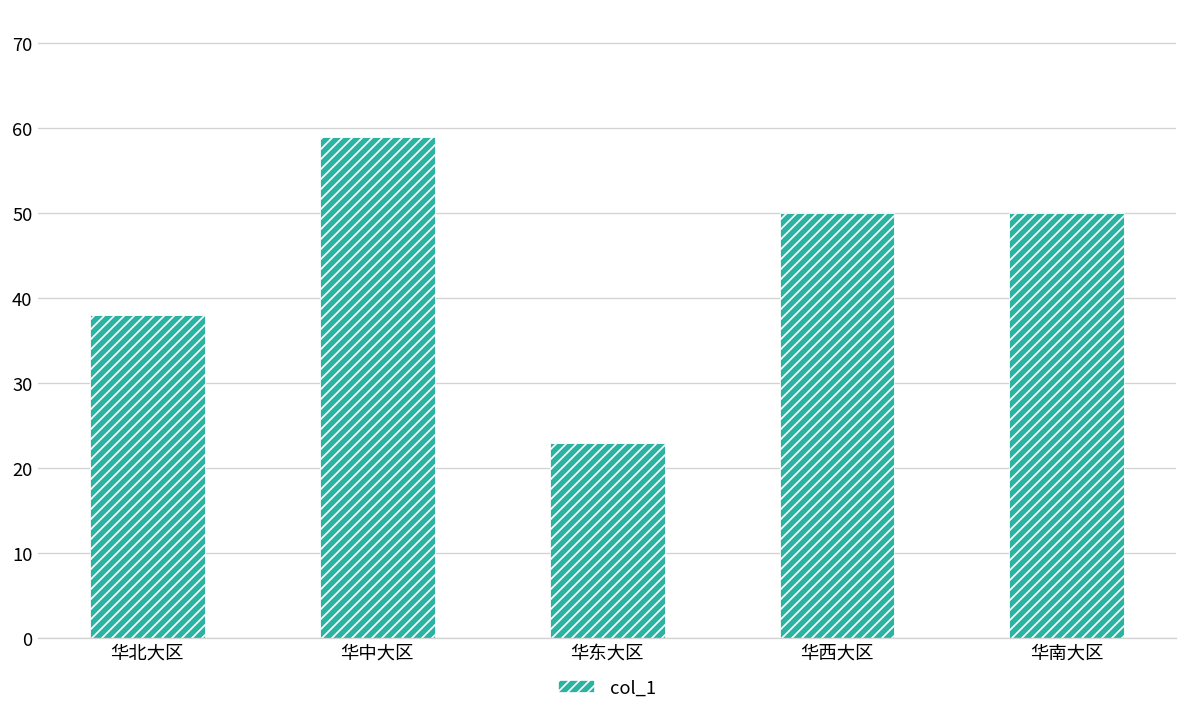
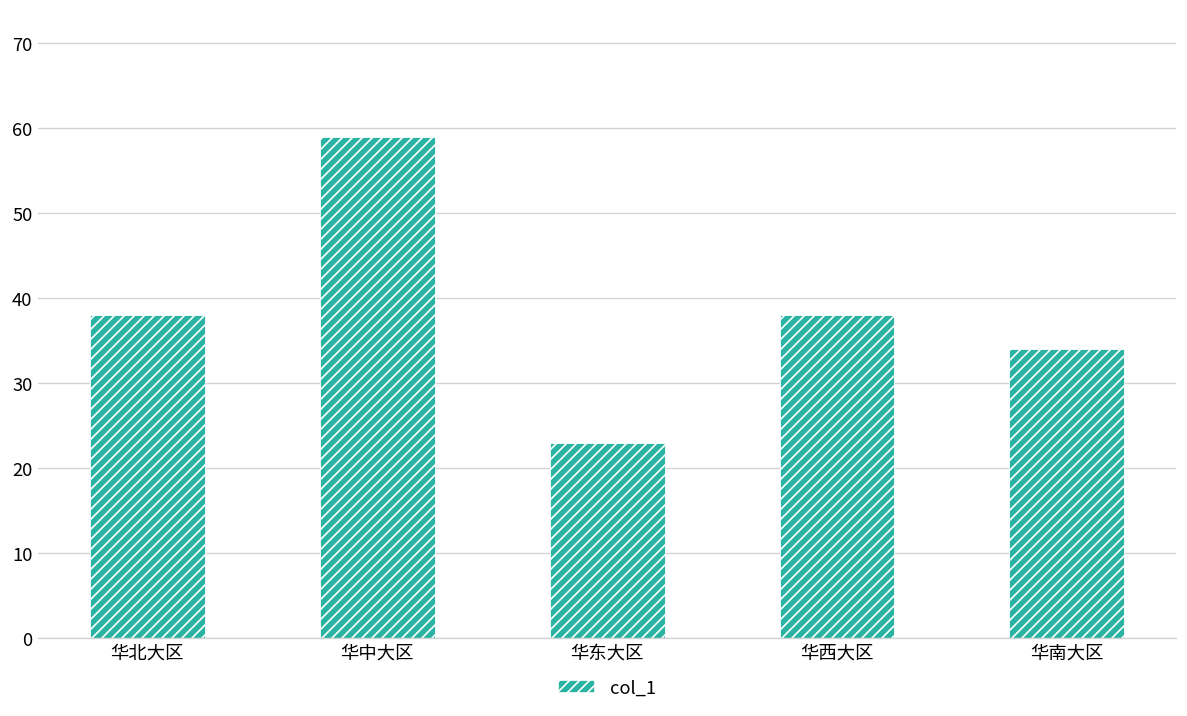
华西大区: 50 -> 38
华南大区: 50 -> 34
